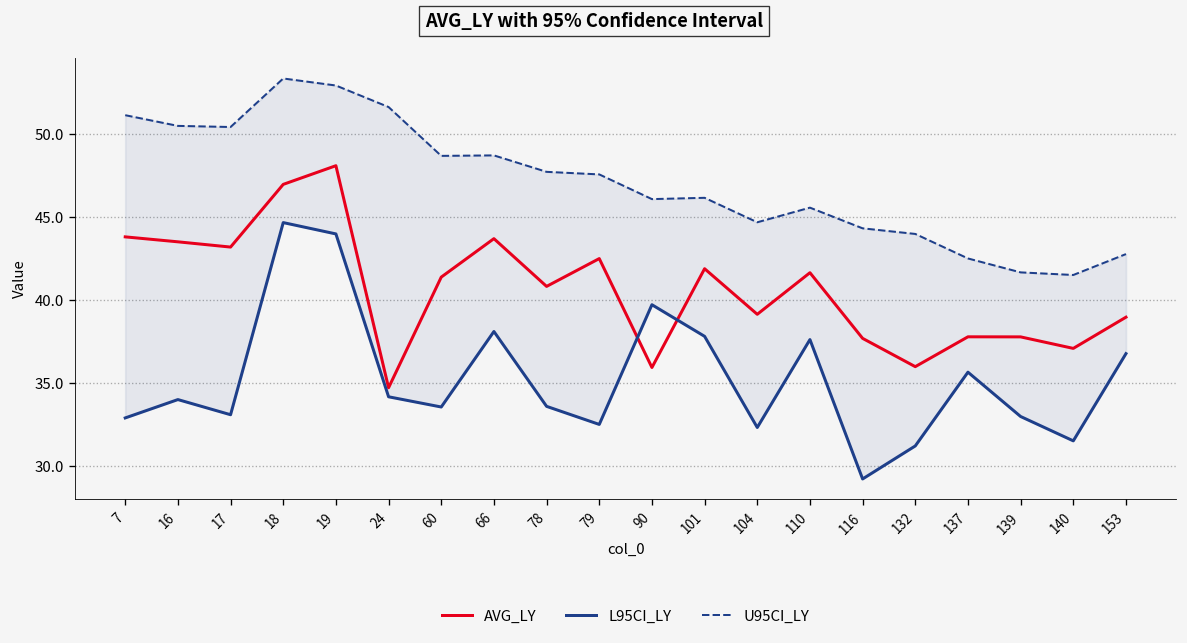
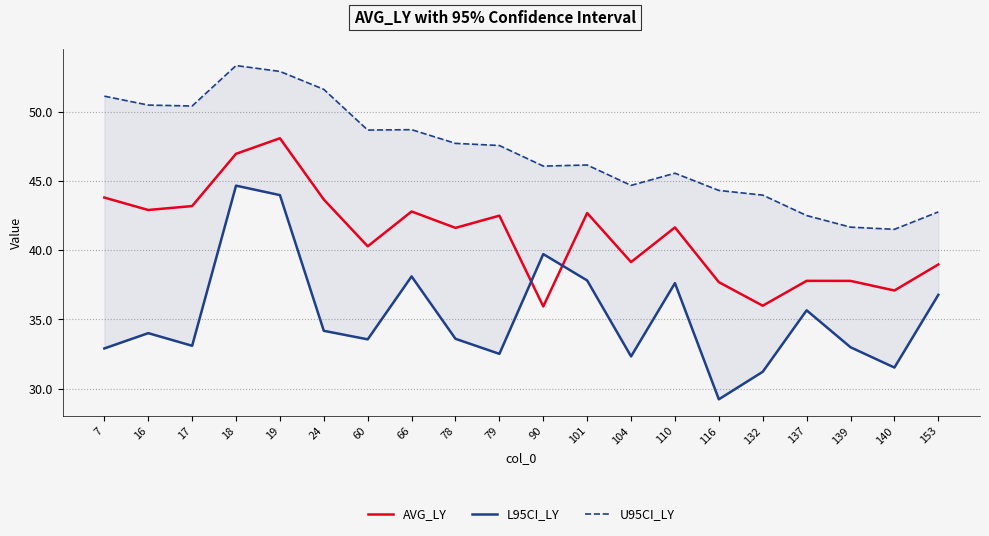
AVG_LY, 16: 43.5 -> 42.9
AVG_LY, 24: 34.7 -> 43.7
AVG_LY, 60: 41.4 -> 40.3
AVG_LY, 66: 43.7 -> 42.8
AVG_LY, 78: 40.8 -> 41.6
AVG_LY, 101: 41.9 -> 42.7
